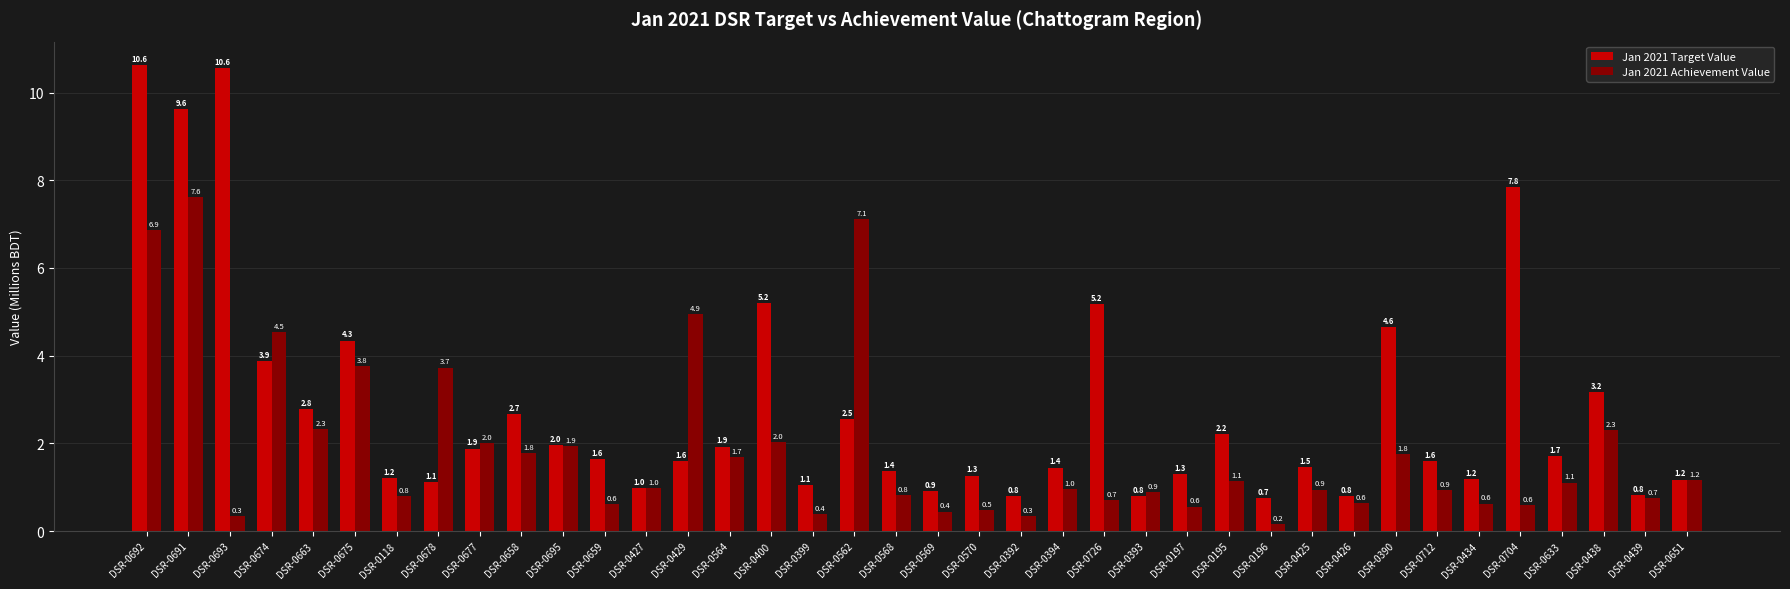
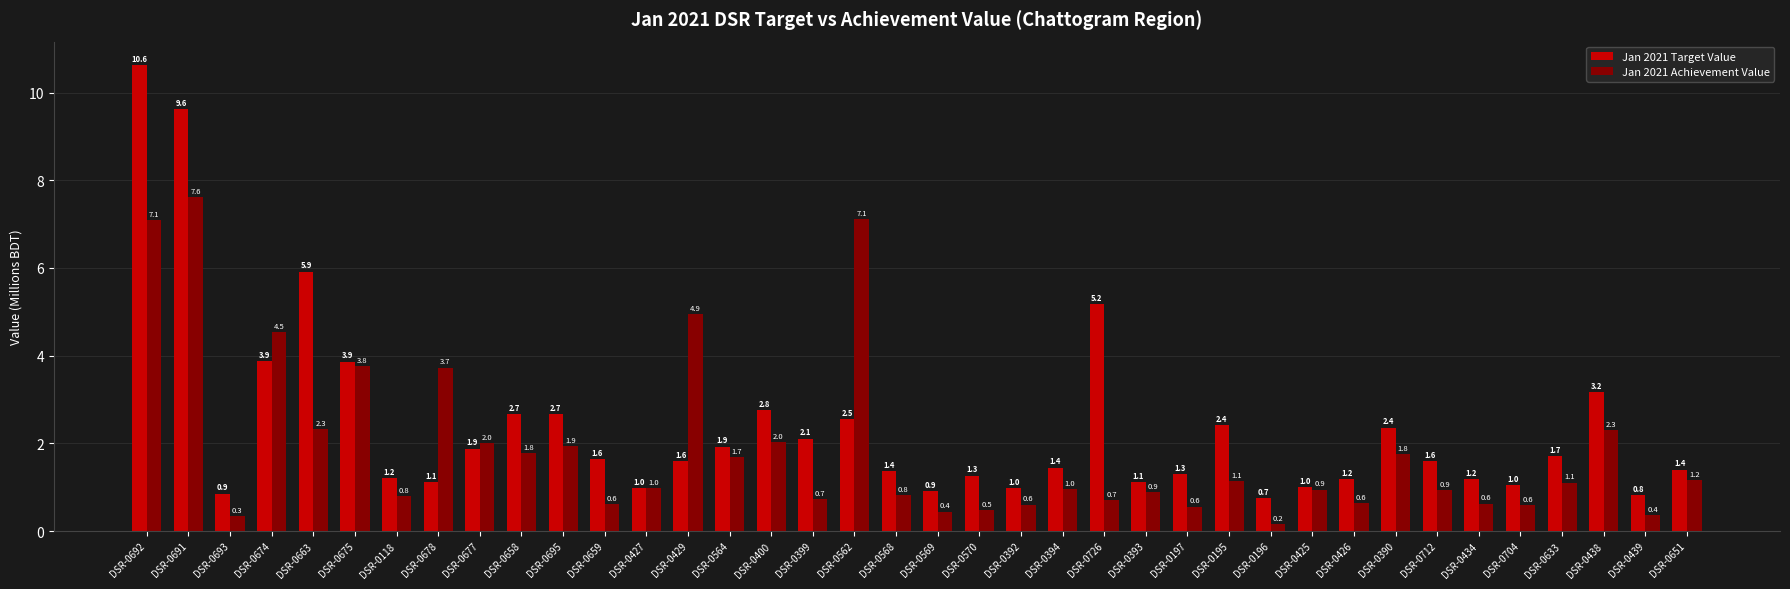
Jan 2021 Achievement Value, DSR-0692: 6.9 -> 7.1
Jan 2021 Target Value, DSR-0693: 10.6 -> 0.9
Jan 2021 Target Value, DSR-0663: 2.8 -> 5.9
Jan 2021 Target Value, DSR-0675: 4.3 -> 3.9
Jan 2021 Target Value, DSR-0695: 2.0 -> 2.7
Jan 2021 Target Value, DSR-0400: 5.2 -> 2.8
Jan 2021 Target Value, DSR-0399: 1.1 -> 2.1
Jan 2021 Achievement Value, DSR-0399: 0.4 -> 0.7
Jan 2021 Target Value, DSR-0392: 0.8 -> 1.0
Jan 2021 Achievement Value, DSR-0392: 0.3 -> 0.6
Jan 2021 Target Value, DSR-0393: 0.8 -> 1.1
Jan 2021 Target Value, DSR-0195: 2.2 -> 2.4
Jan 2021 Target Value, DSR-0425: 1.5 -> 1.0
Jan 2021 Target Value, DSR-0426: 0.8 -> 1.2
Jan 2021 Target Value, DSR-0390: 4.6 -> 2.4
Jan 2021 Target Value, DSR-0704: 7.8 -> 1.0
Jan 2021 Achievement Value, DSR-0439: 0.7 -> 0.4
Jan 2021 Target Value, DSR-0651: 1.2 -> 1.4
